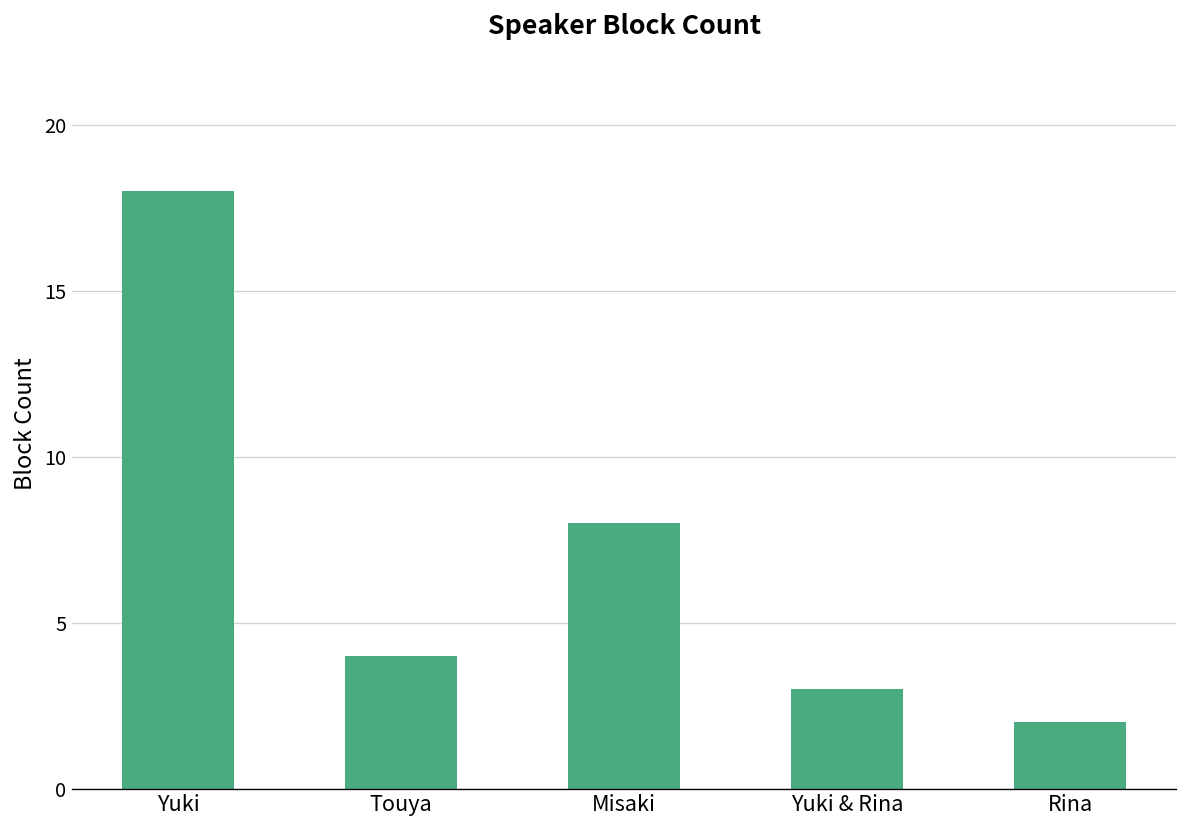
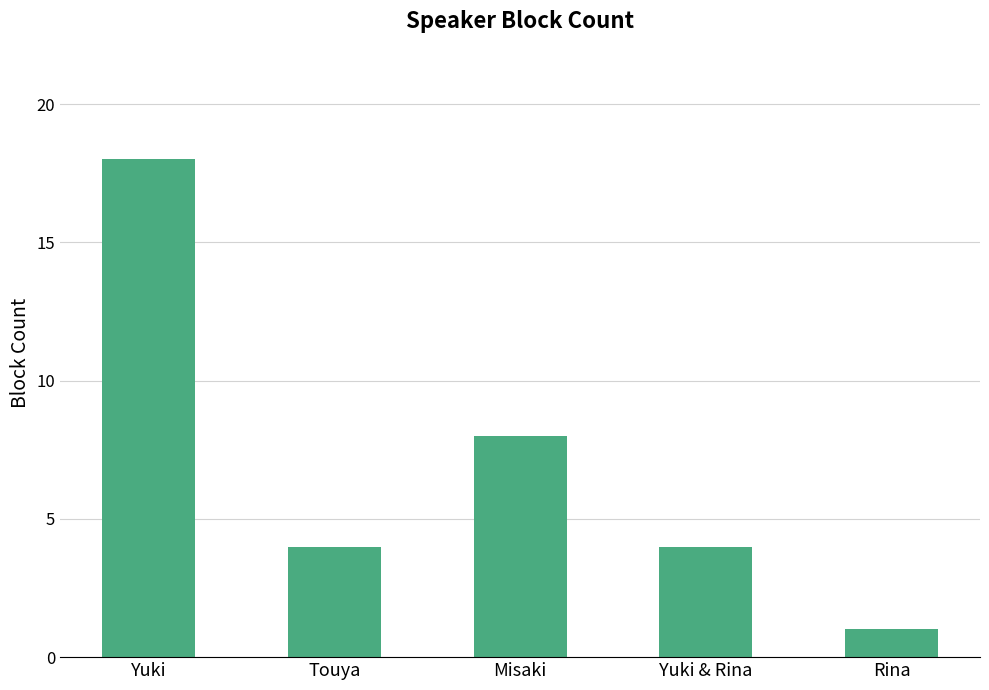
Yuki & Rina: 3 -> 4
Rina: 2 -> 1
